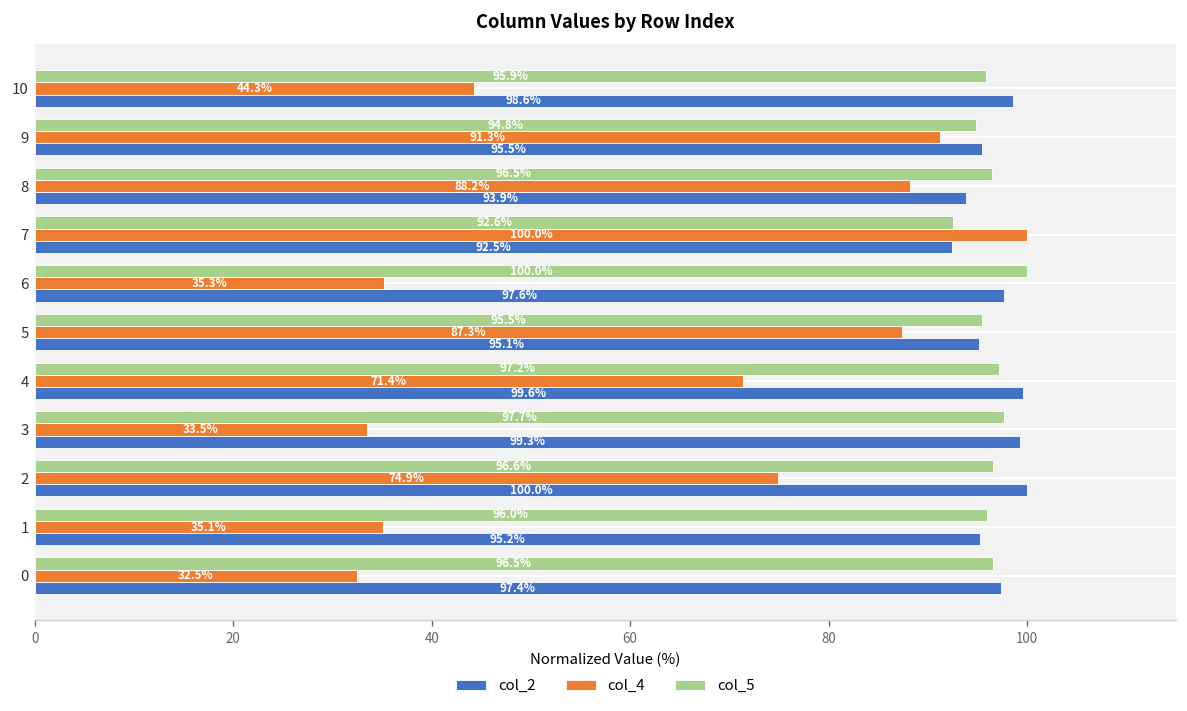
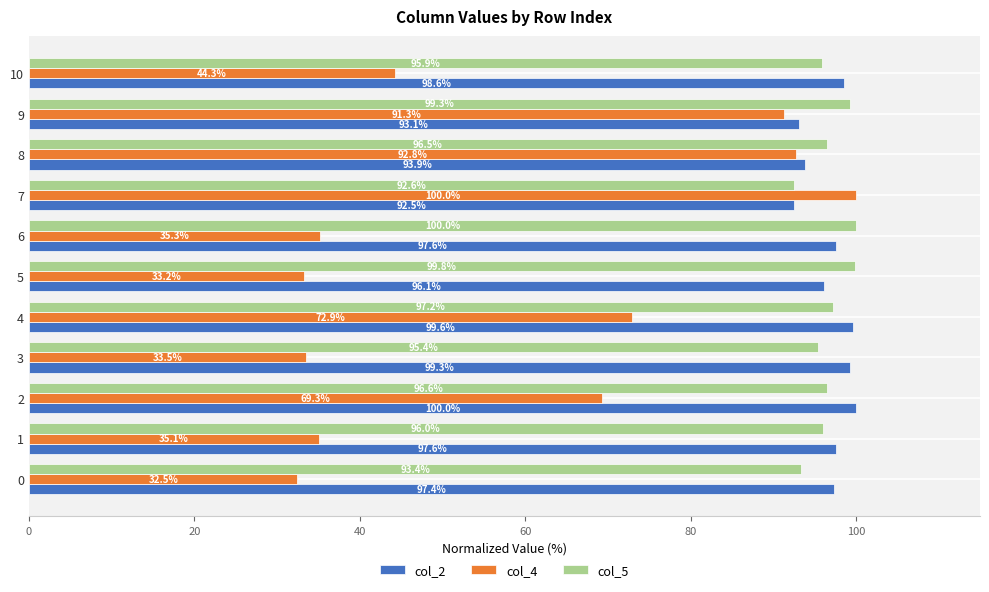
col_5, 9: 94.8% -> 99.3%
col_2, 9: 95.5% -> 93.1%
col_4, 8: 88.2% -> 92.8%
col_5, 5: 95.5% -> 99.8%
col_4, 5: 87.3% -> 33.2%
col_2, 5: 95.1% -> 96.1%
col_4, 4: 71.4% -> 72.9%
col_5, 3: 97.7% -> 95.4%
col_4, 2: 74.9% -> 69.3%
col_2, 1: 95.2% -> 97.6%
col_5, 0: 96.5% -> 93.4%
